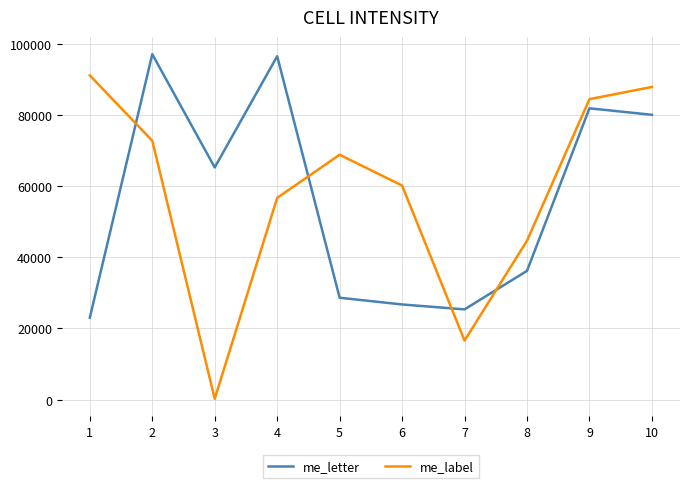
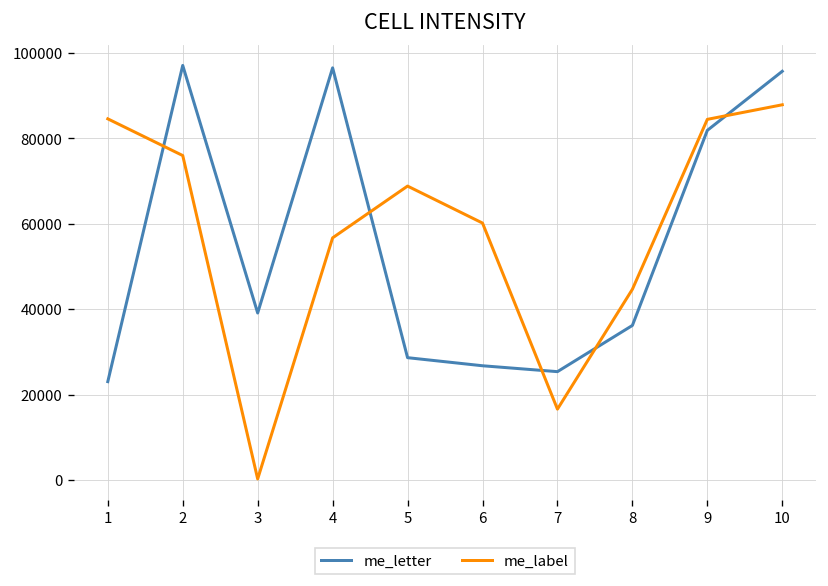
me_label, 1: 91000 -> 85000
me_label, 2: 73000 -> 76000
me_letter, 3: 65000 -> 39000
me_letter, 10: 80000 -> 96000
